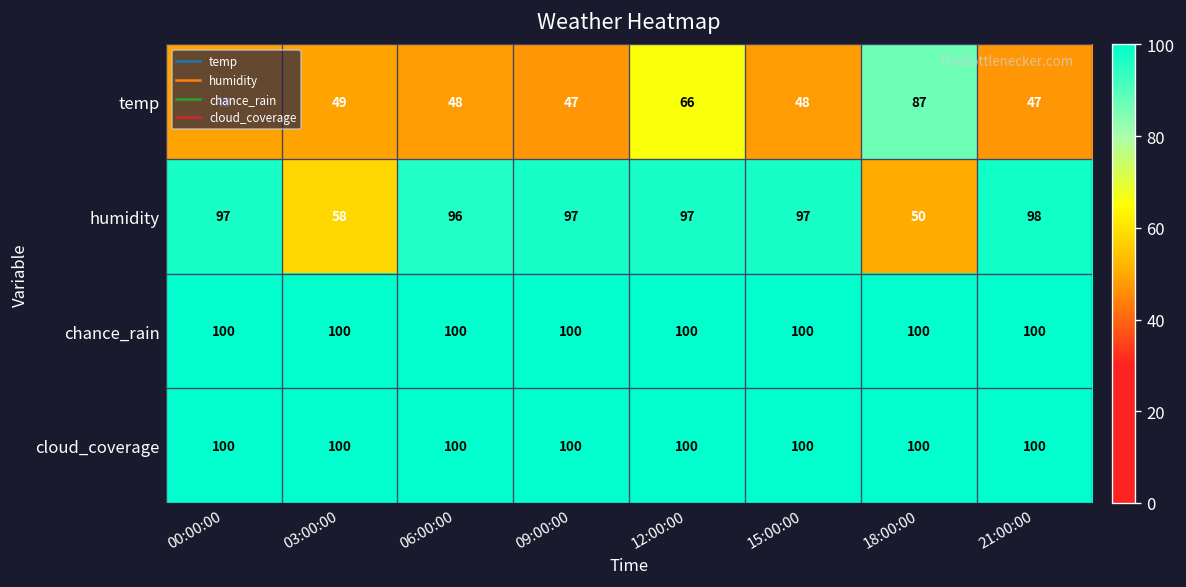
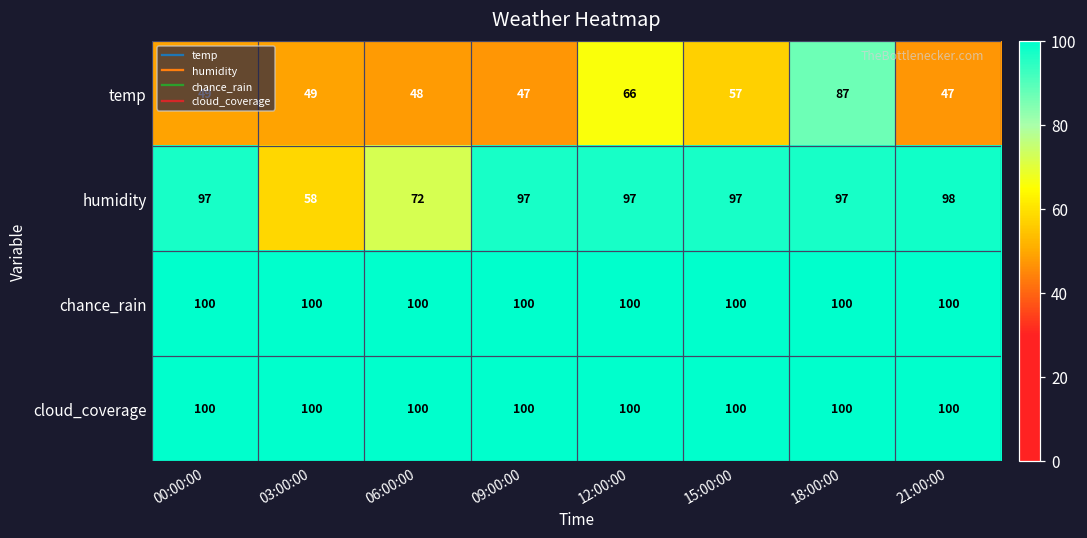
temp, 15:00:00: 48 -> 57
humidity, 06:00:00: 96 -> 72
humidity, 18:00:00: 50 -> 97
